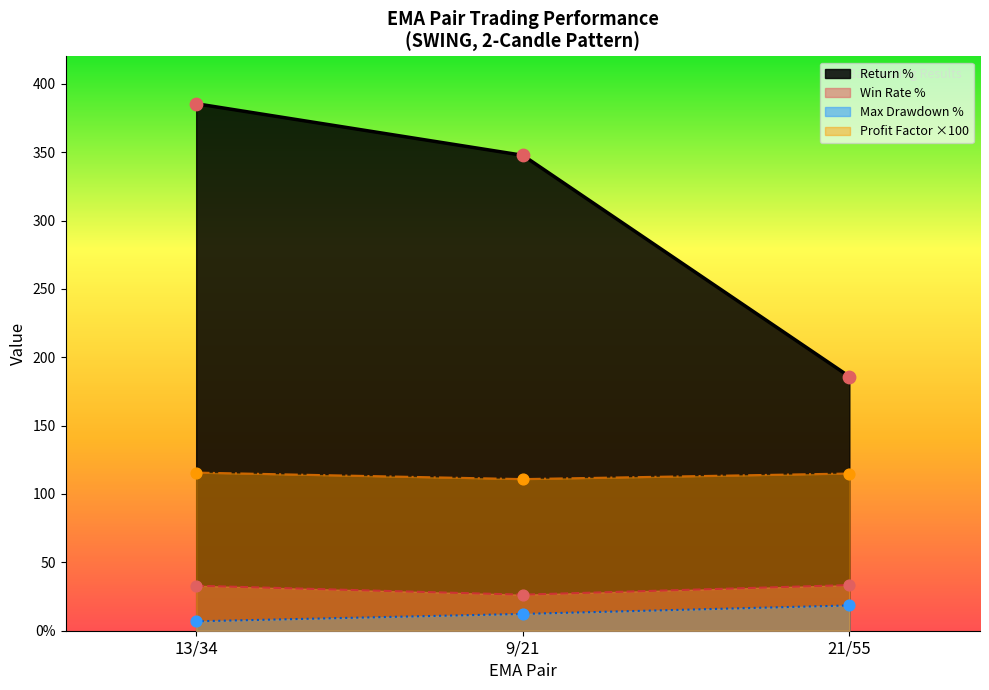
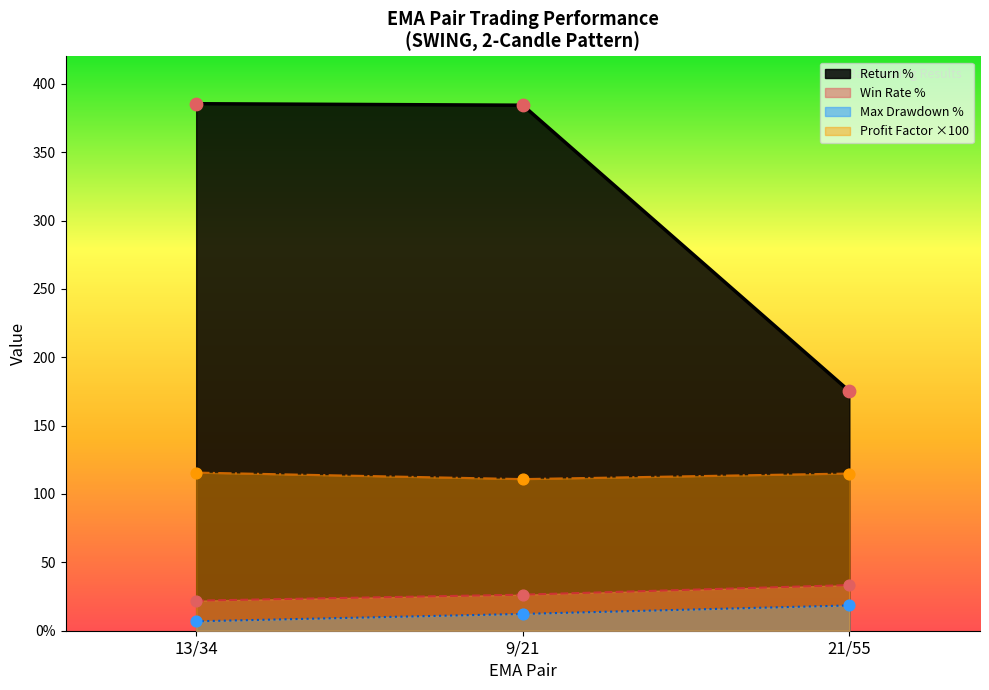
Win Rate %, 13/34: 33 -> 22
Return %, 9/21: 348 -> 384
Return %, 21/55: 186 -> 175
